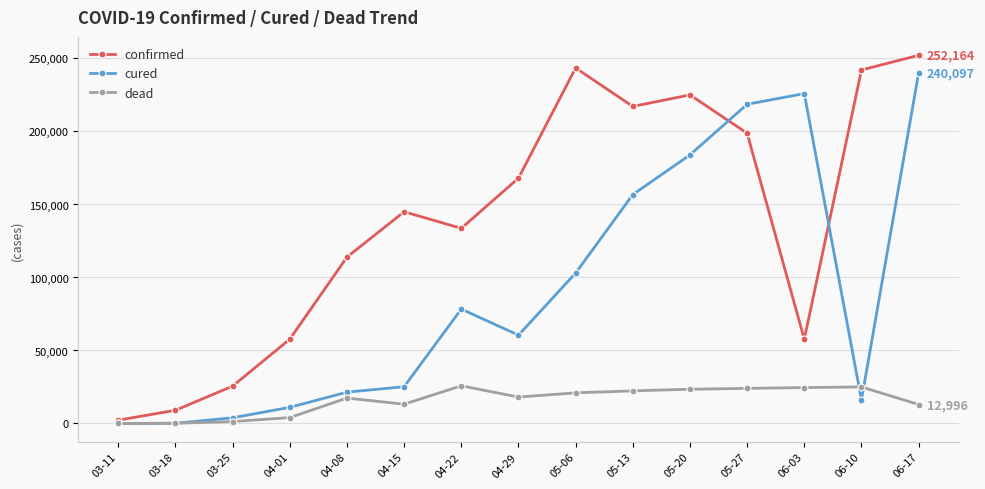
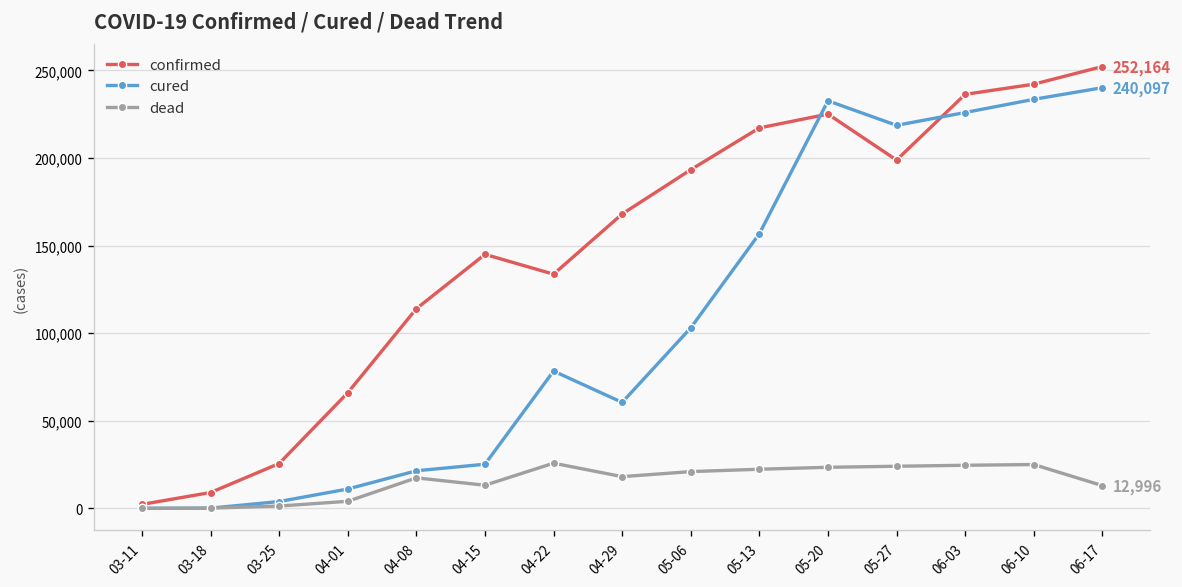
confirmed, 04-01: 58,000 -> 66,000
confirmed, 05-06: 243,000 -> 193,000
cured, 05-20: 184,000 -> 233,000
confirmed, 06-03: 58,000 -> 236,000
cured, 06-10: 16,000 -> 233,000
